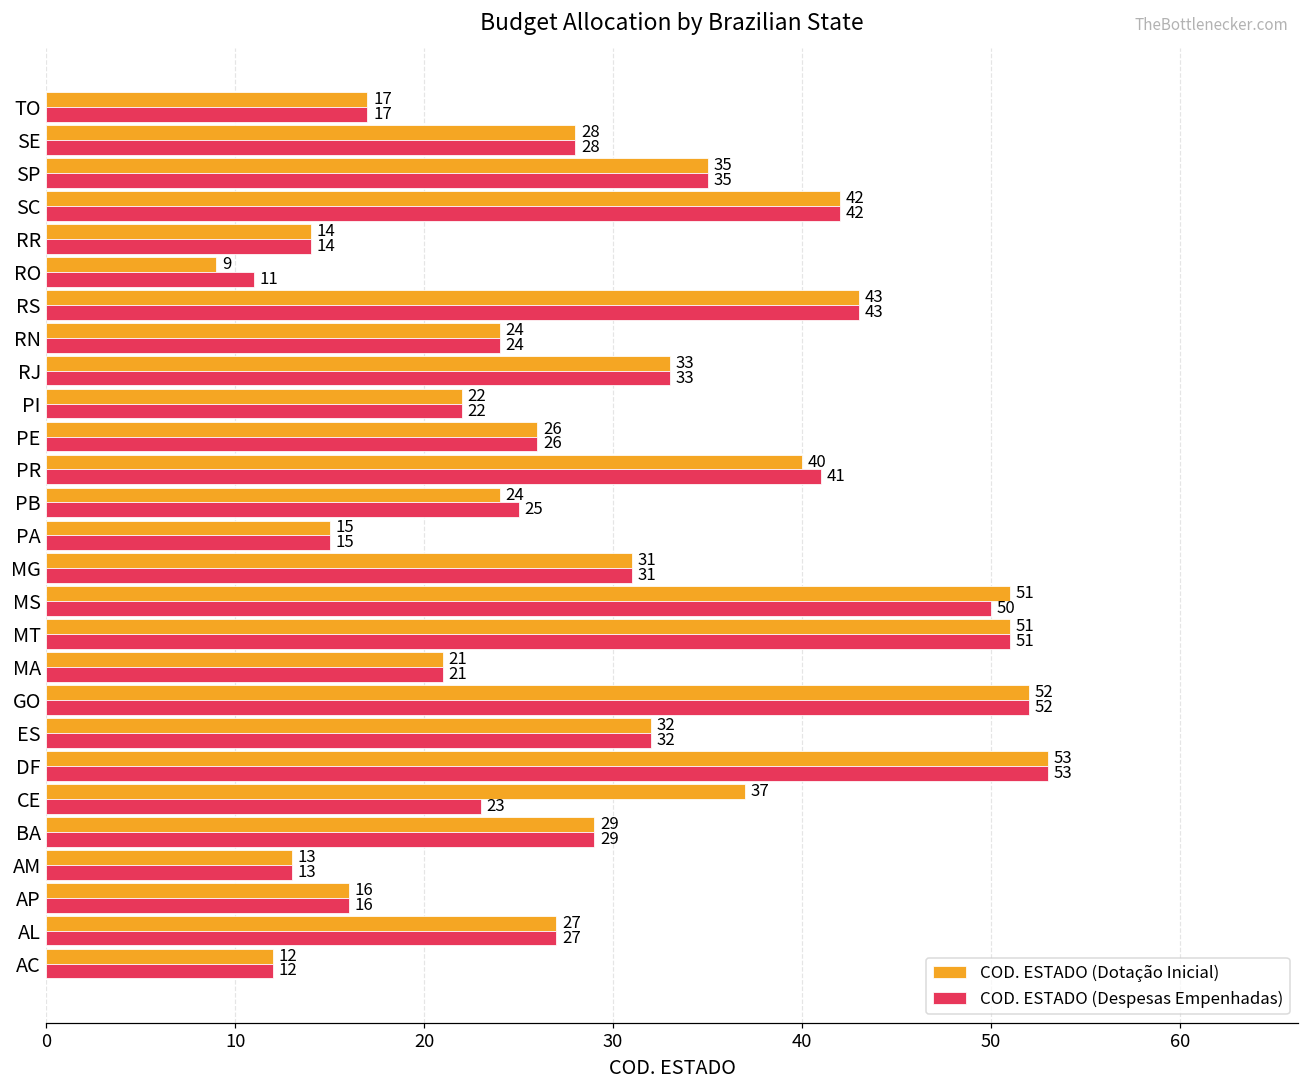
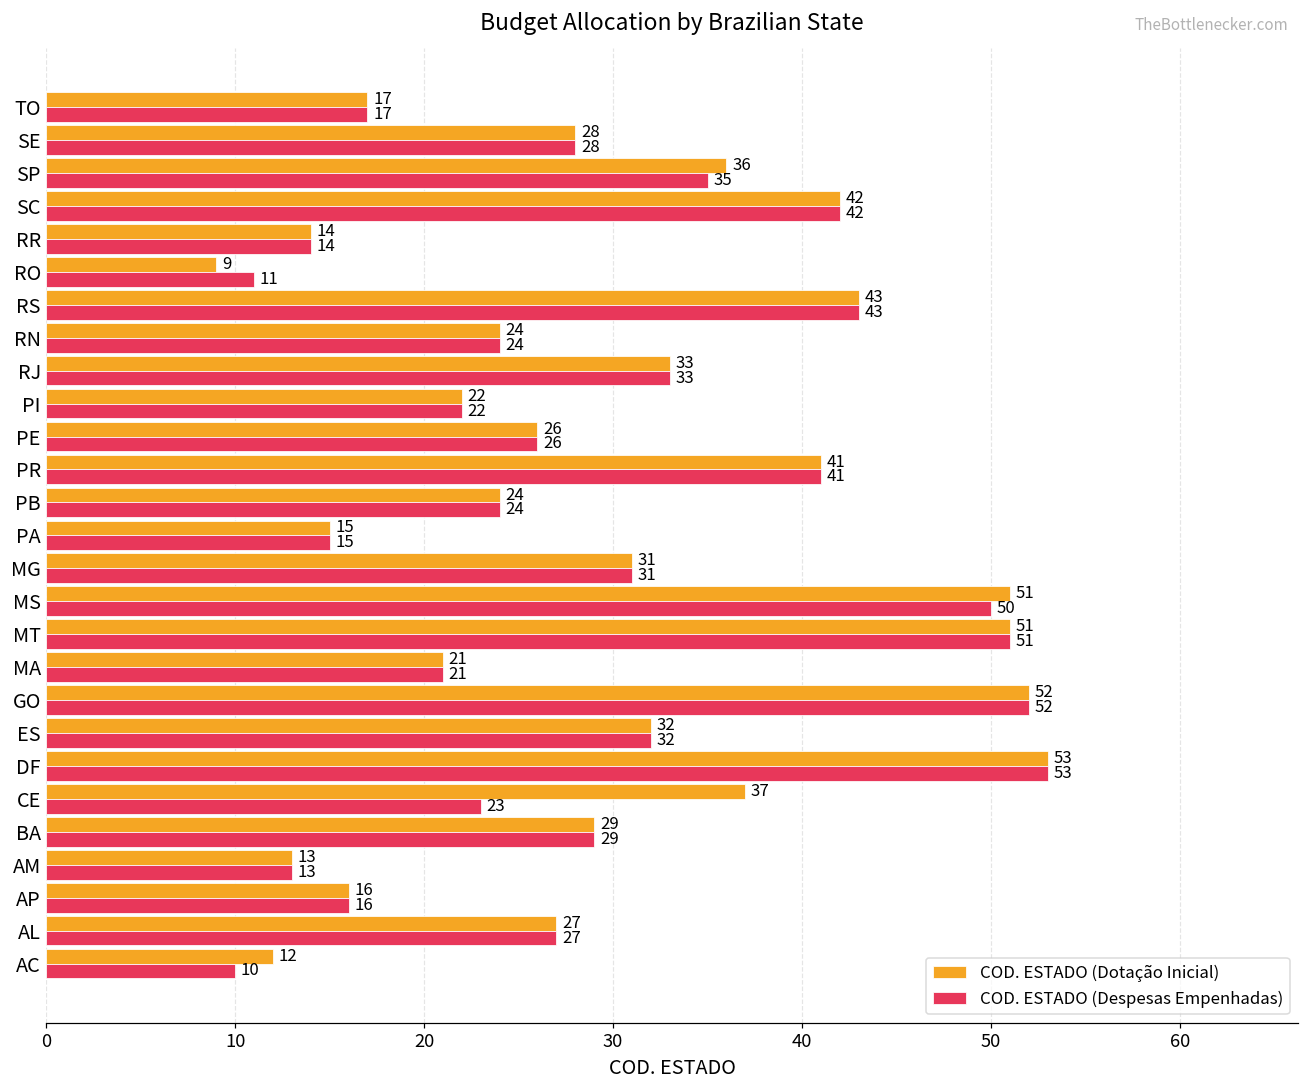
COD. ESTADO (Dotação Inicial), SP: 35 -> 36
COD. ESTADO (Dotação Inicial), PR: 40 -> 41
COD. ESTADO (Despesas Empenhadas), PB: 25 -> 24
COD. ESTADO (Despesas Empenhadas), AC: 12 -> 10
